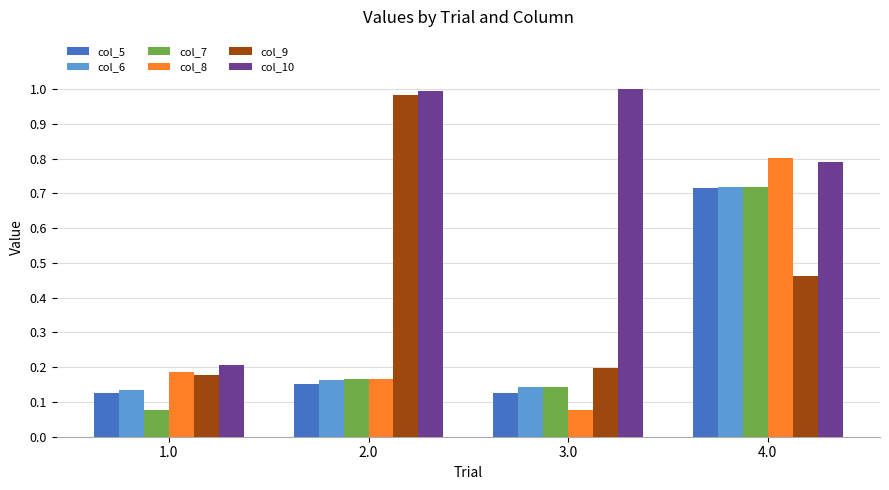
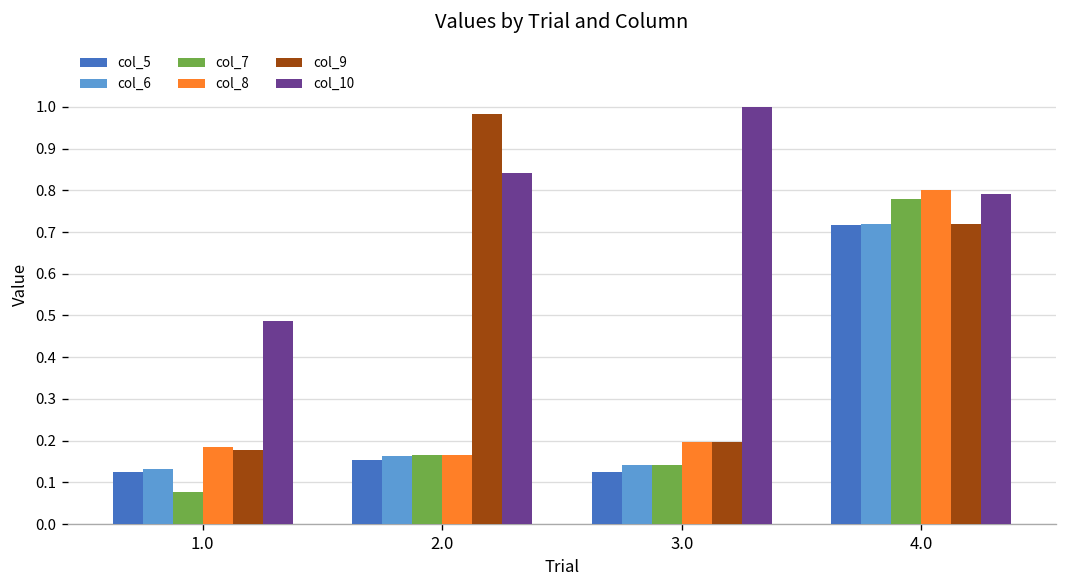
col_10, 1.0: 0.20 -> 0.49
col_10, 2.0: 0.99 -> 0.84
col_8, 3.0: 0.08 -> 0.20
col_7, 4.0: 0.72 -> 0.78
col_9, 4.0: 0.46 -> 0.72
